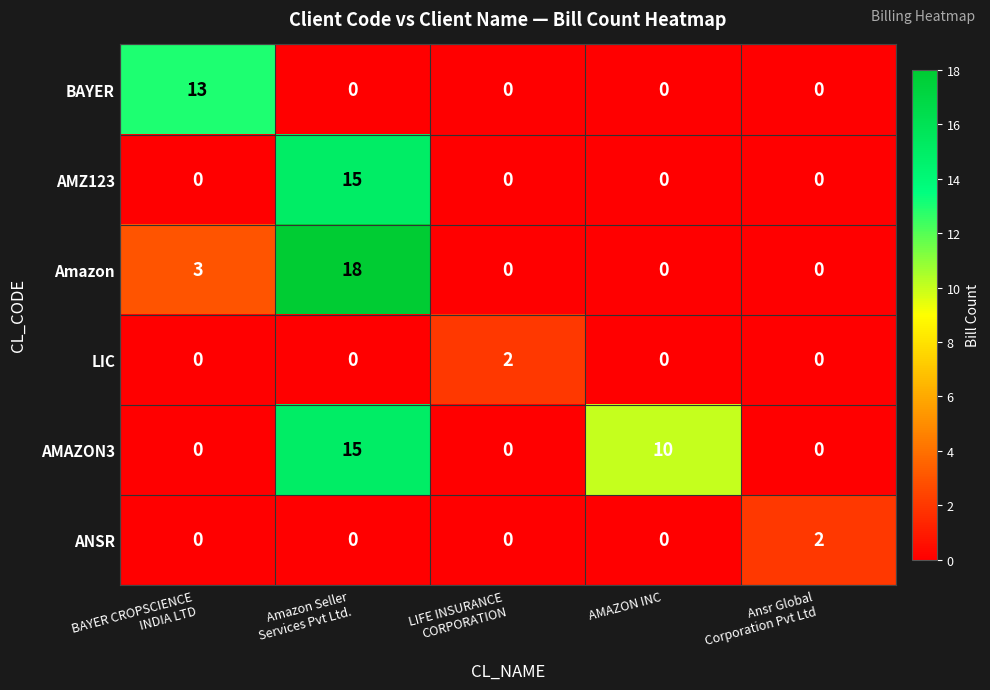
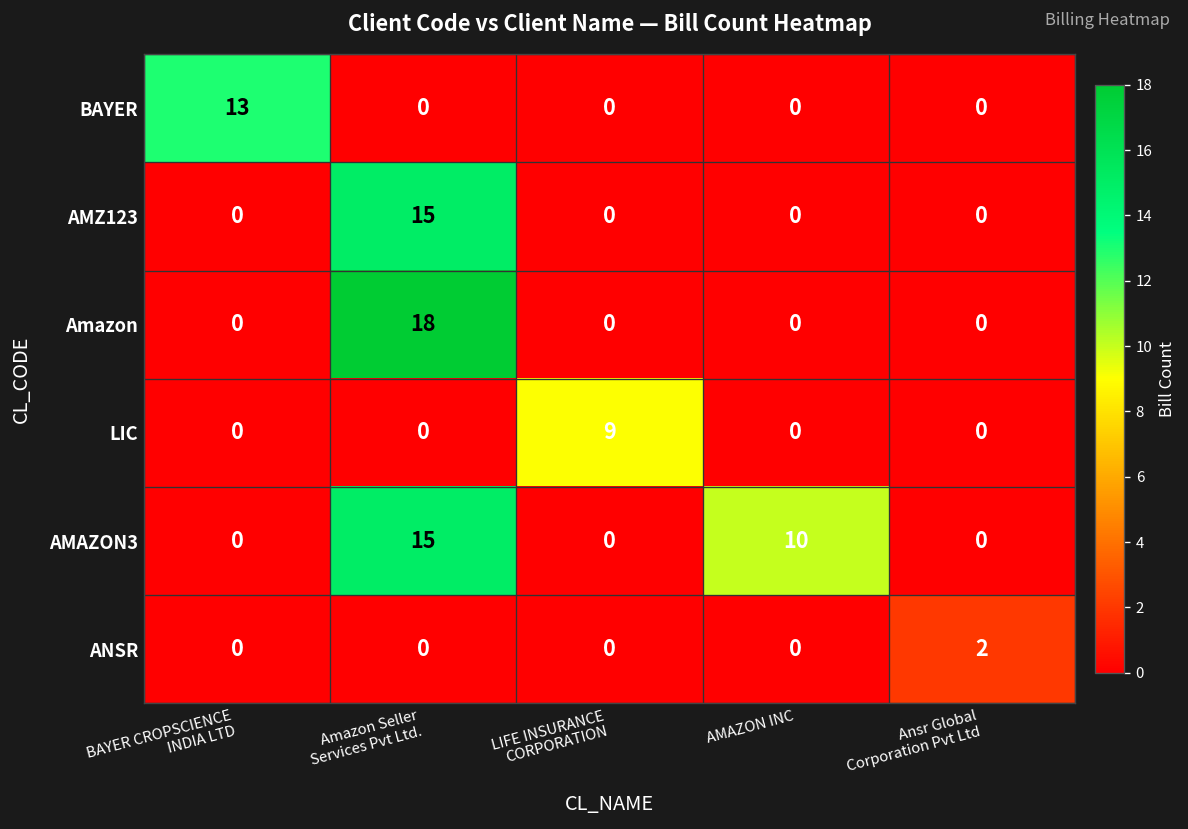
Amazon, BAYER CROPSCIENCE INDIA LTD: 3 -> 0
LIC, LIFE INSURANCE CORPORATION: 2 -> 9
